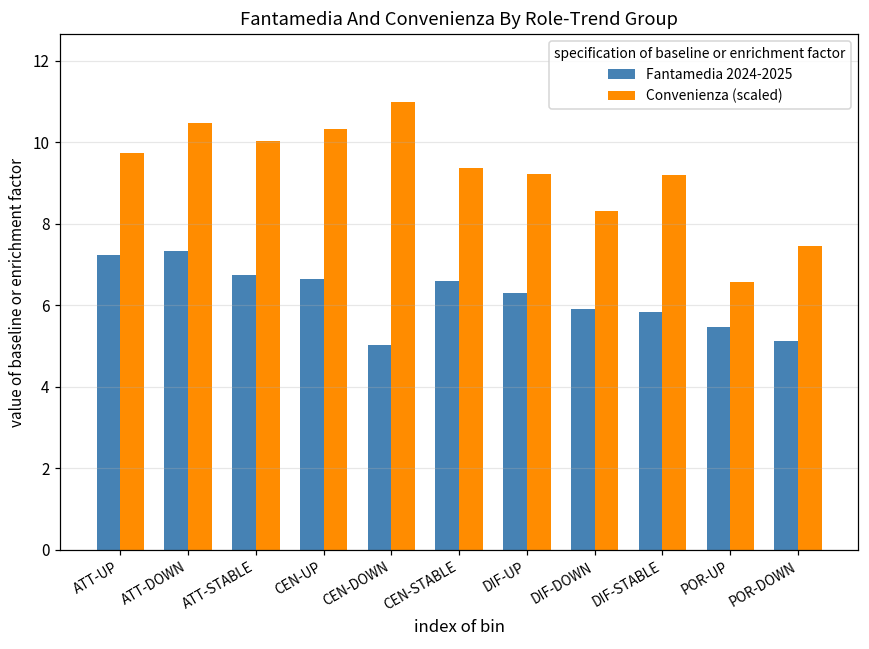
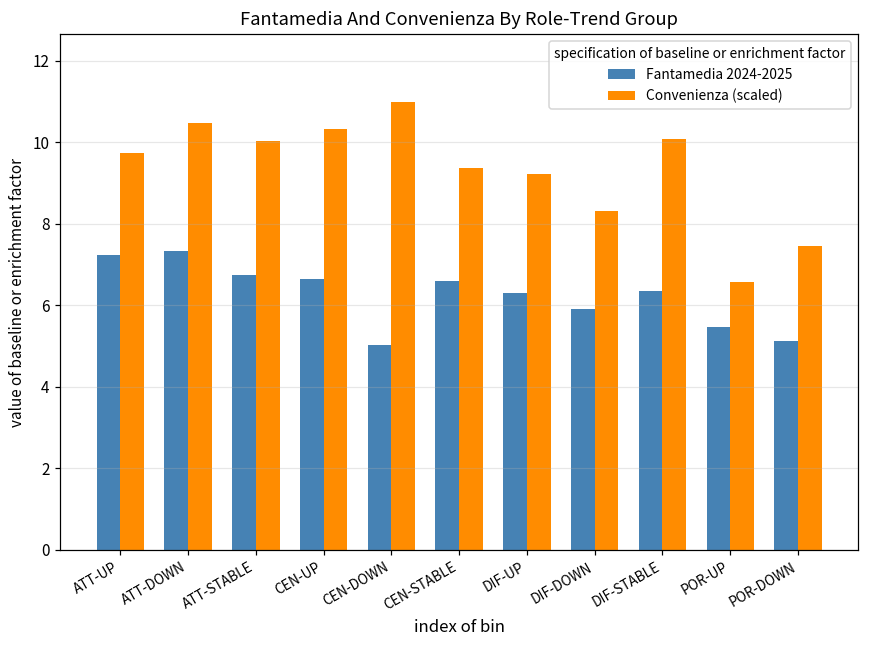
Fantamedia 2024-2025, DIF-STABLE: 5.8 -> 6.3
Convenienza (scaled), DIF-STABLE: 9.2 -> 10.1
